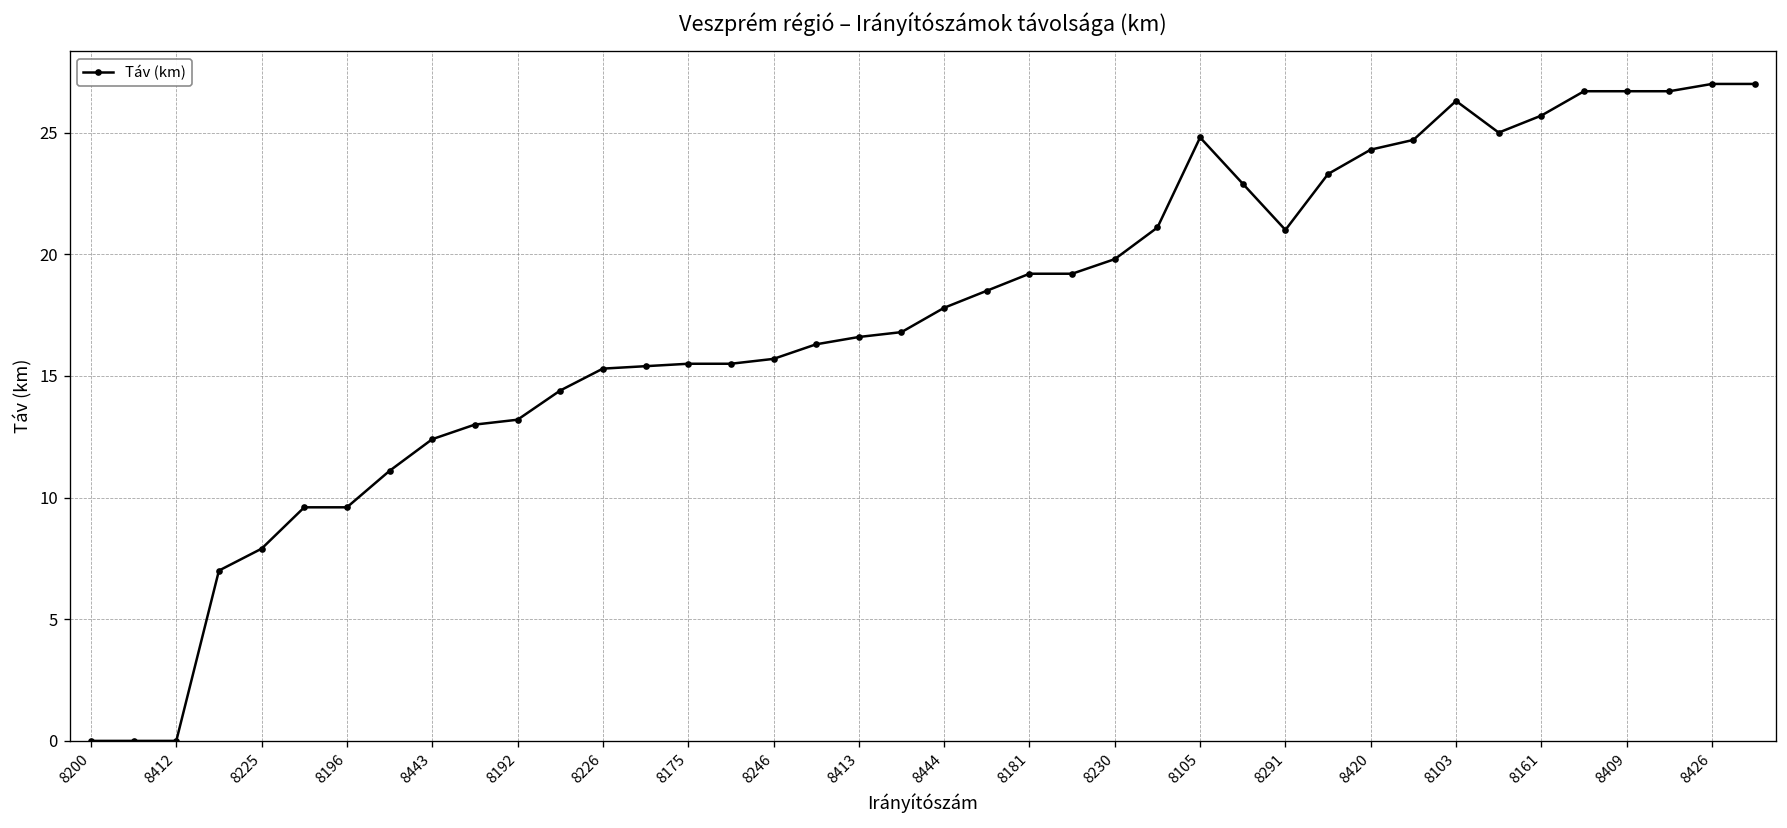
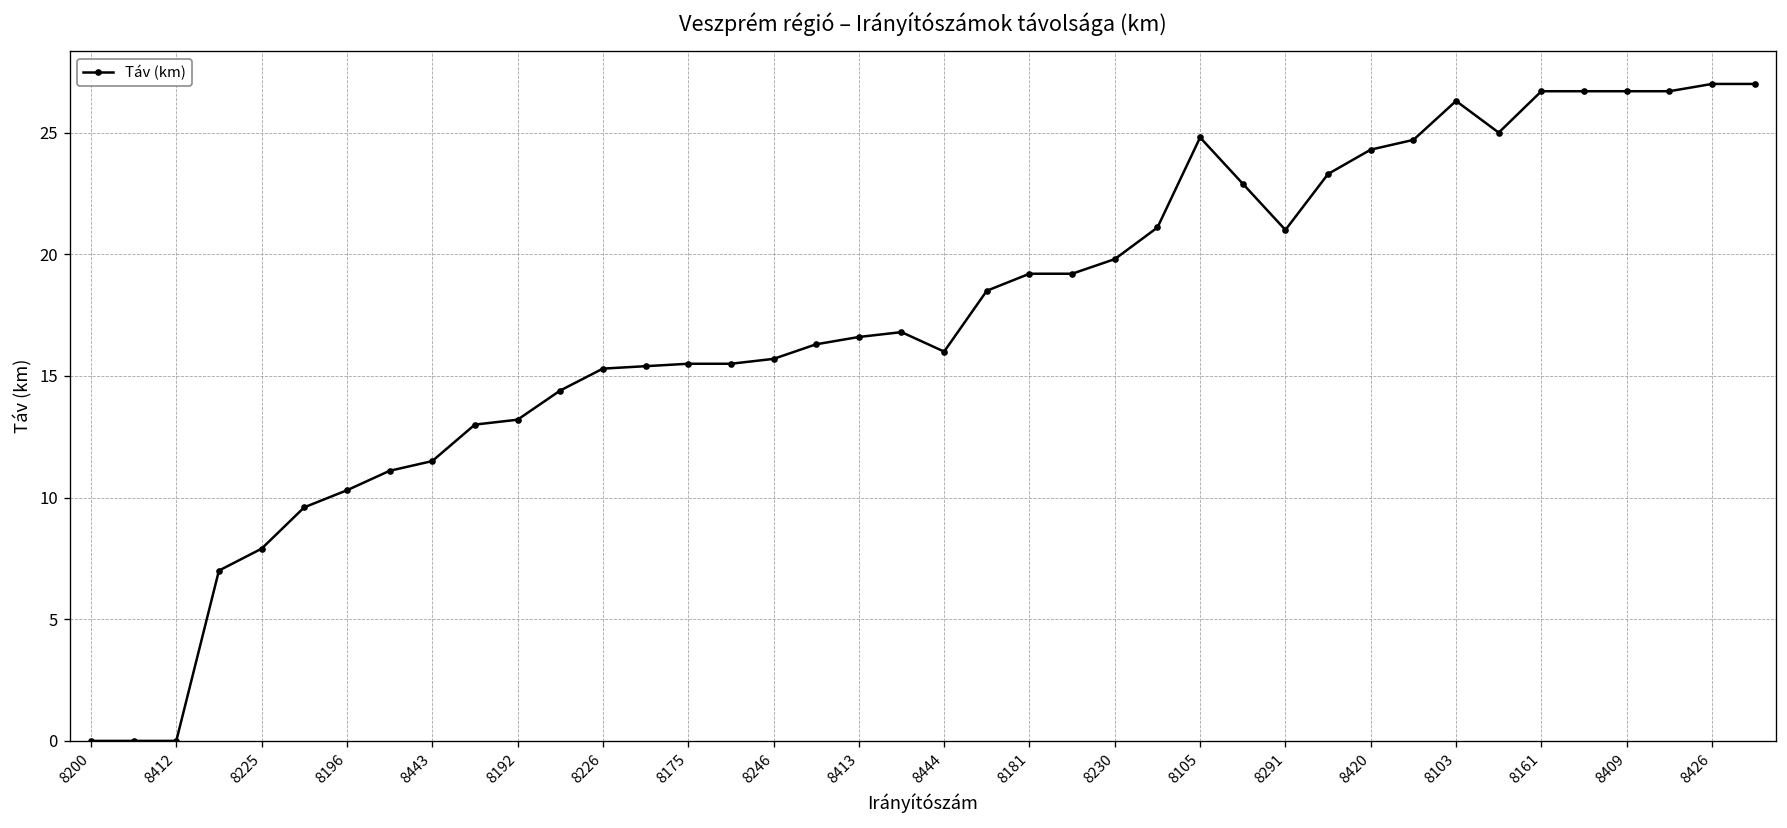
8196: 9.6 -> 10.3
8443: 12.4 -> 11.5
8444: 17.8 -> 16.0
8161: 25.7 -> 26.7
